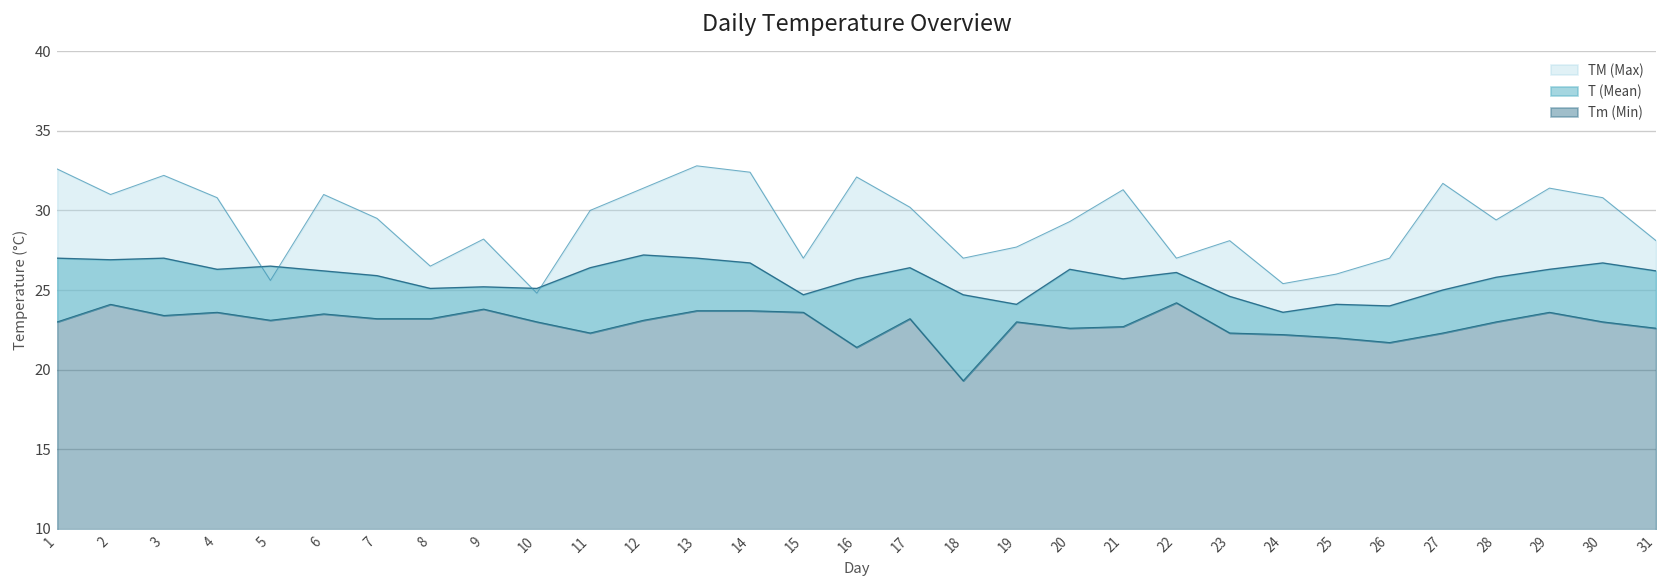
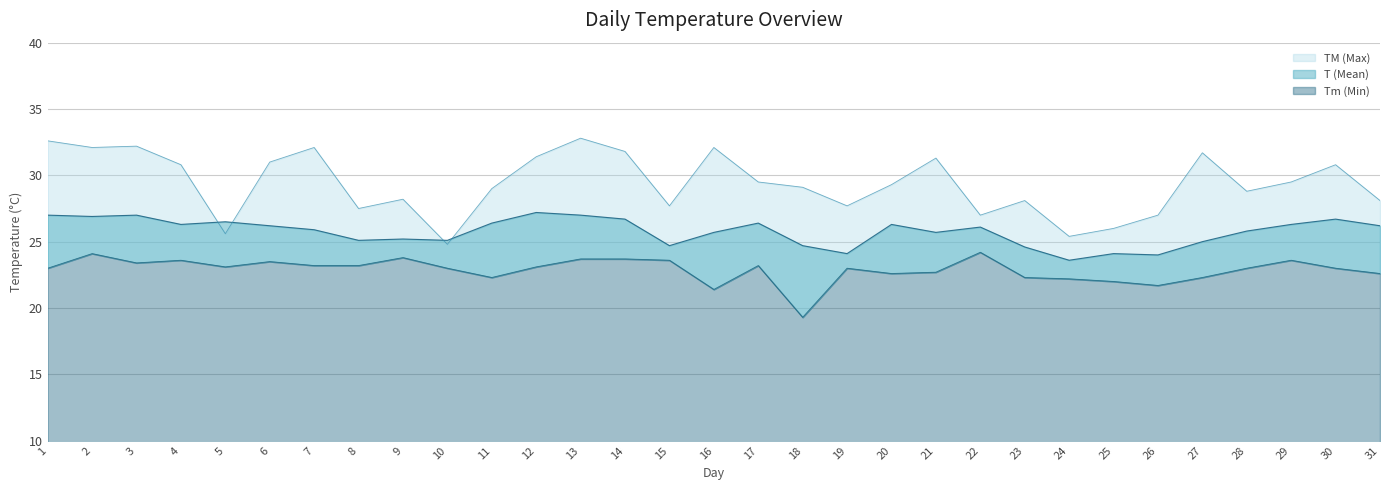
TM (Max), 2: 31.0 -> 32.1
TM (Max), 7: 29.5 -> 32.1
TM (Max), 8: 26.5 -> 27.5
TM (Max), 11: 30 -> 29
TM (Max), 14: 32.4 -> 31.8
TM (Max), 15: 27.0 -> 27.7
TM (Max), 17: 30.2 -> 29.5
TM (Max), 18: 27.0 -> 29.1
TM (Max), 28: 29.4 -> 28.8
TM (Max), 29: 31.4 -> 29.5
